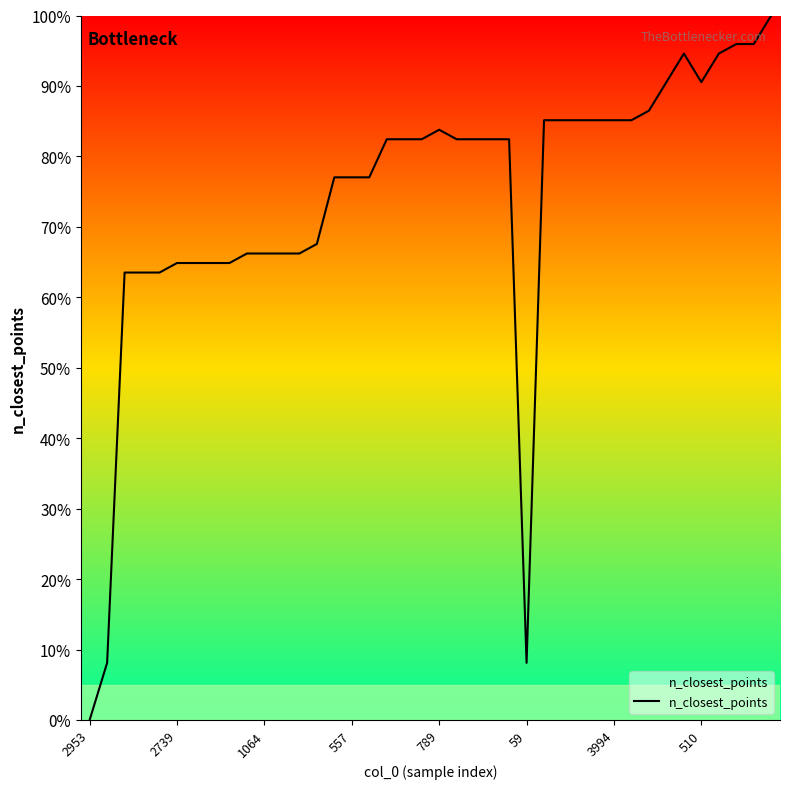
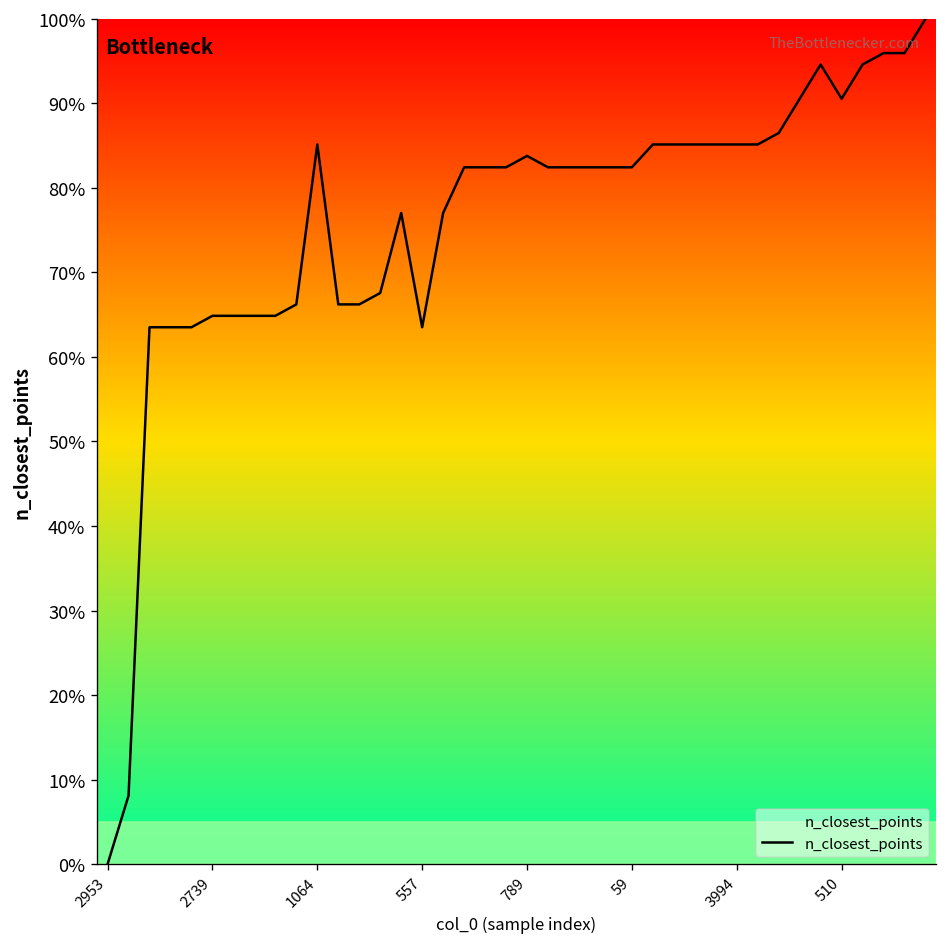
1064: 66% -> 85%
557: 77% -> 64%
59: 8% -> 82%
